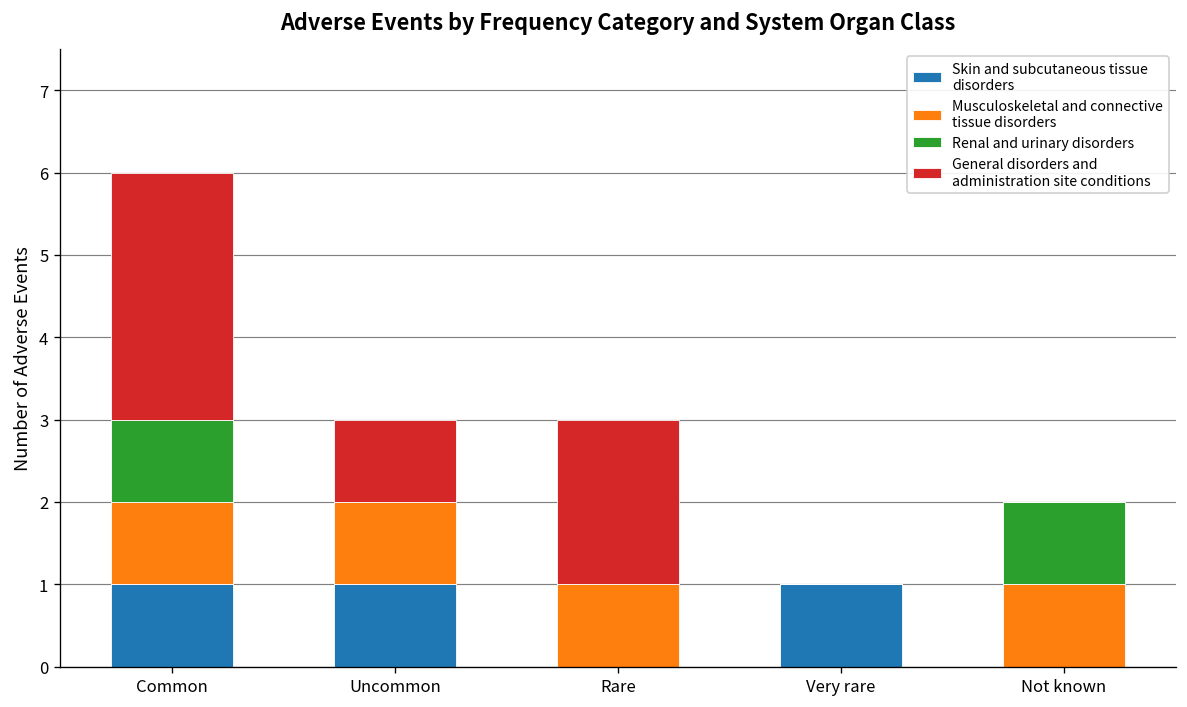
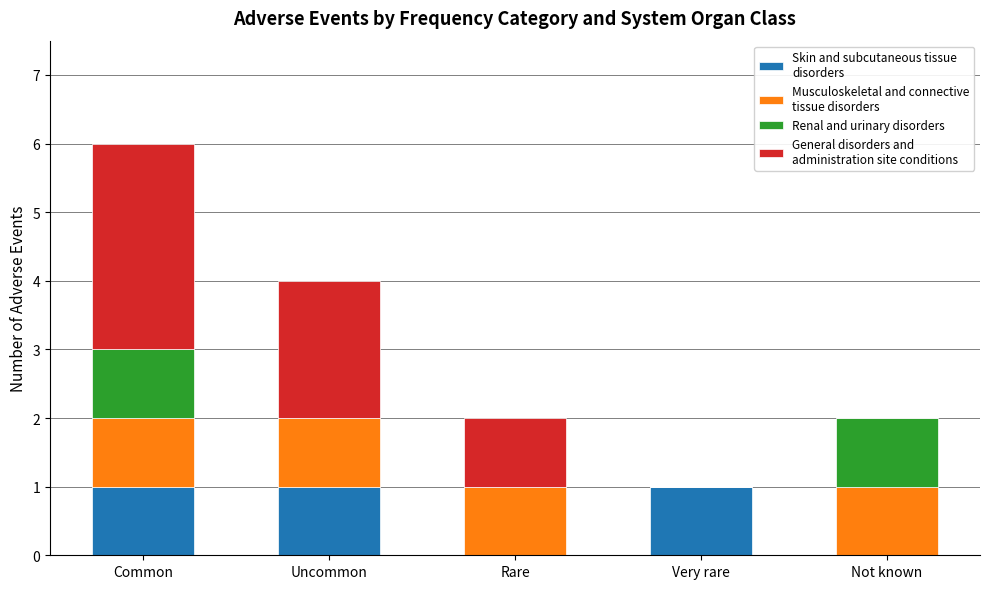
General disorders and administration site conditions, Uncommon: 1 -> 2
General disorders and administration site conditions, Rare: 2 -> 1
